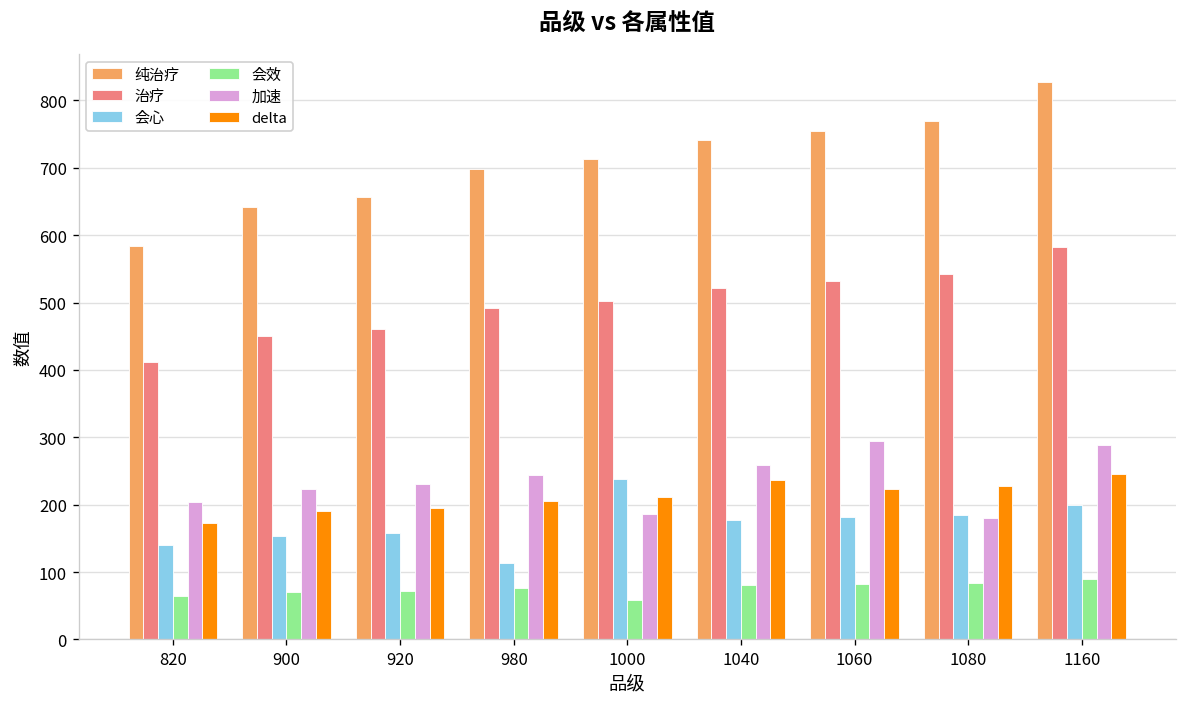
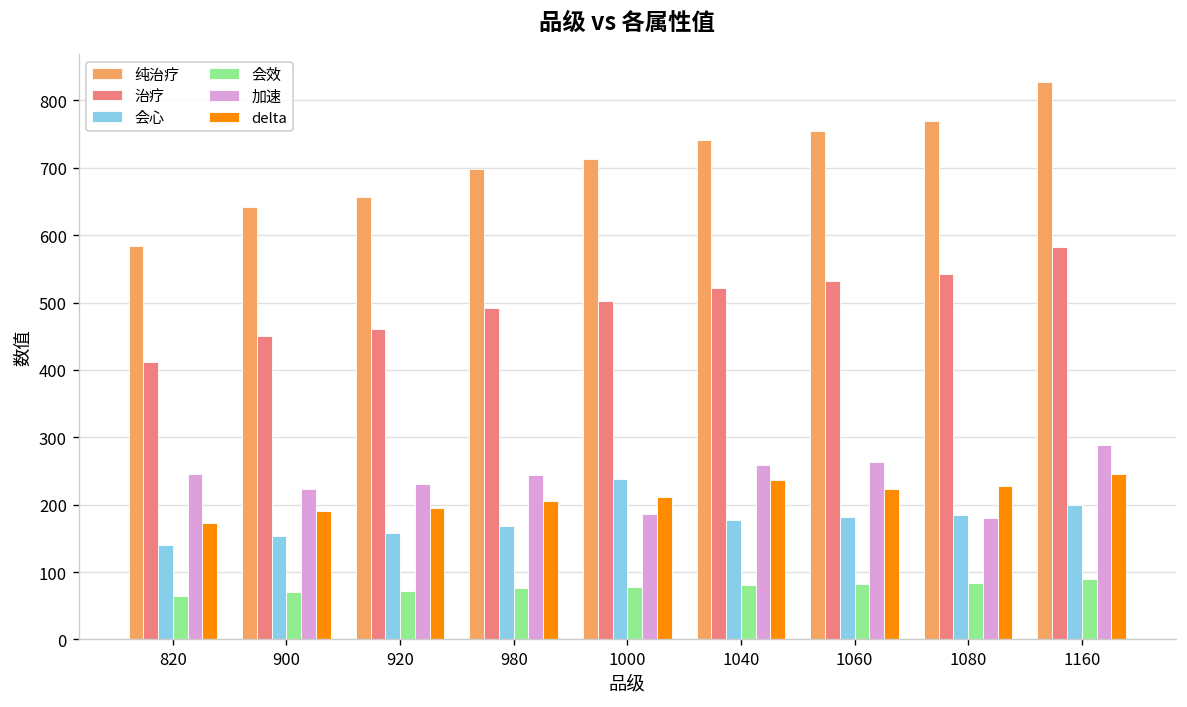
加速, 820: 200 -> 250
会心, 980: 110 -> 170
会效, 1000: 60 -> 80
加速, 1060: 300 -> 260
